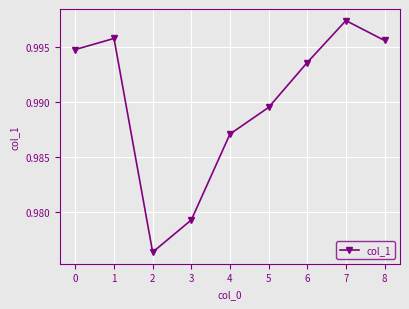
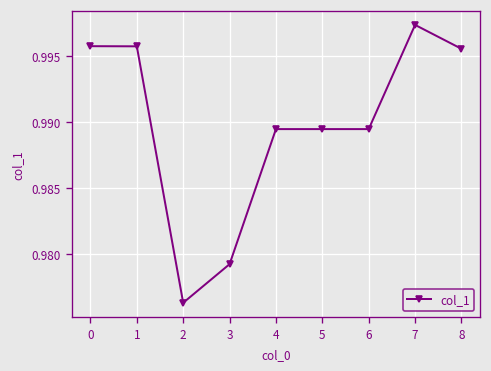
0: 0.9947 -> 0.9958
4: 0.9871 -> 0.9895
6: 0.9936 -> 0.9895
